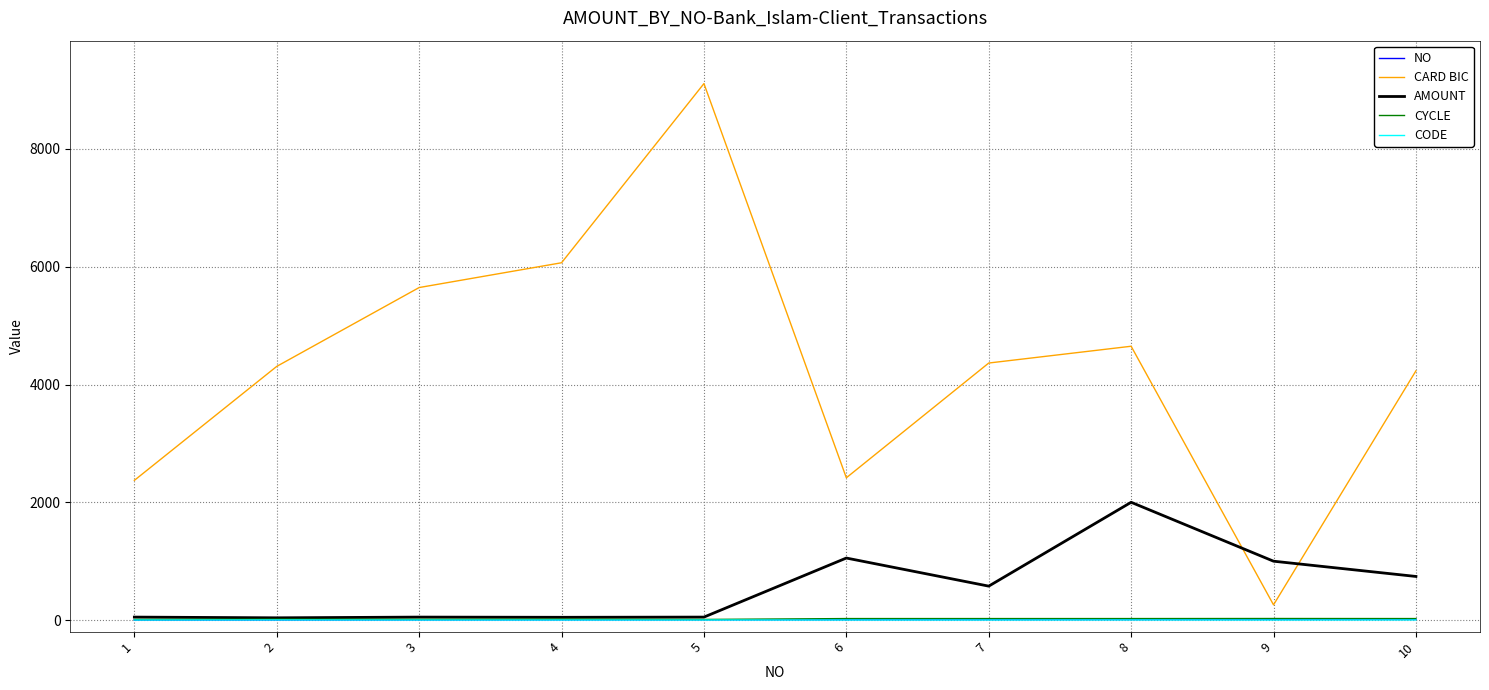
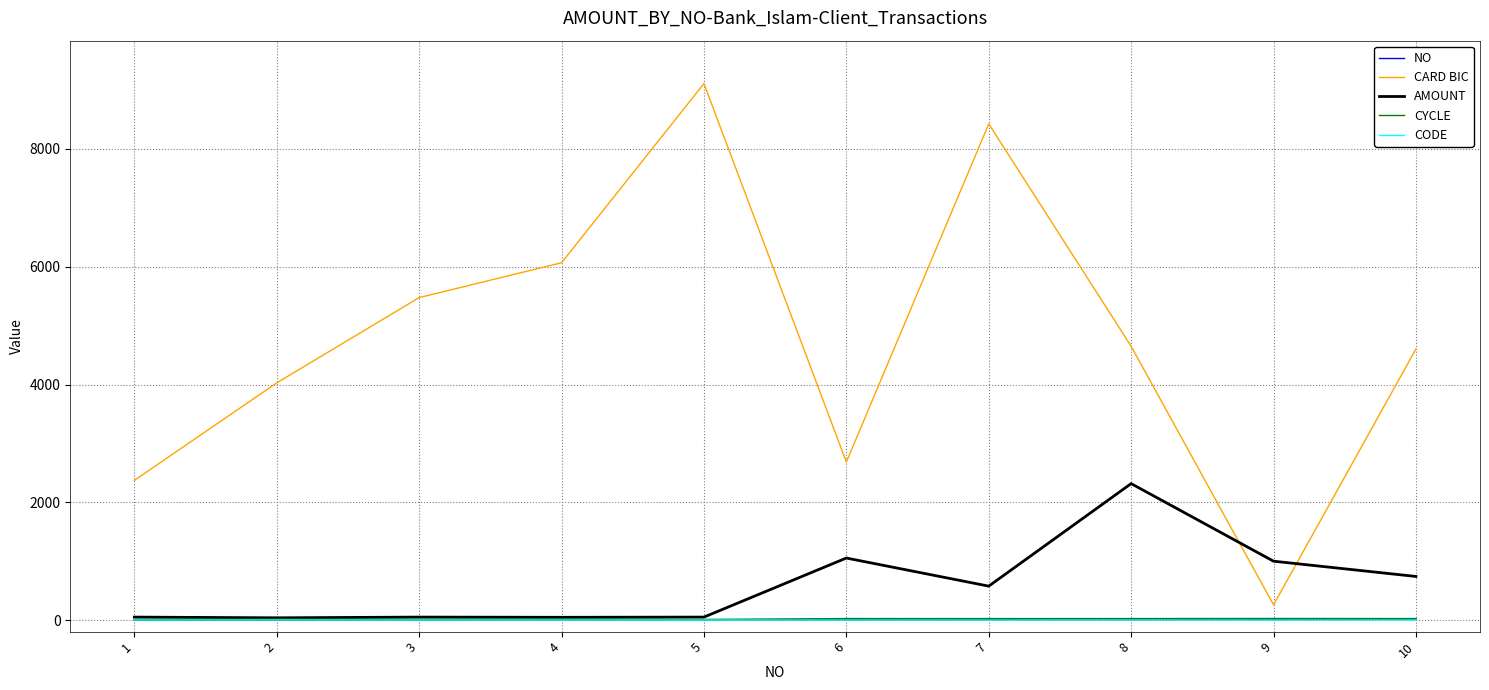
CARD BIC, 2: 4300 -> 4000
CARD BIC, 3: 5600 -> 5500
CARD BIC, 6: 2400 -> 2700
CARD BIC, 7: 4400 -> 8400
AMOUNT, 8: 2000 -> 2300
CARD BIC, 10: 4200 -> 4600
